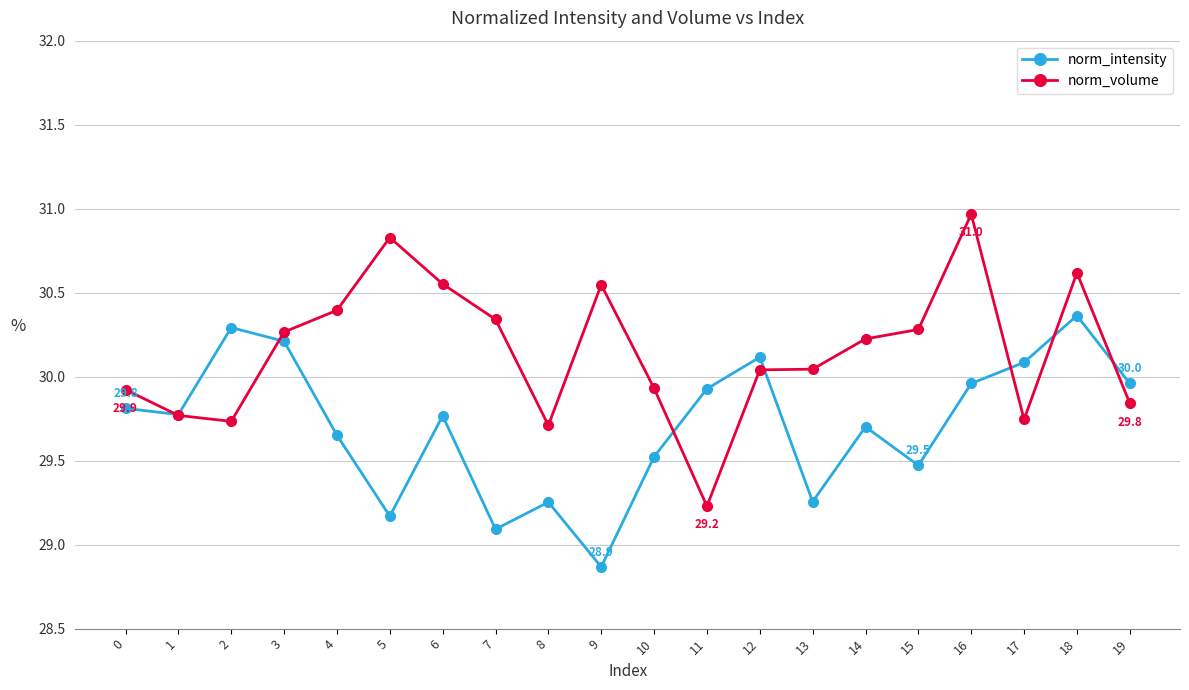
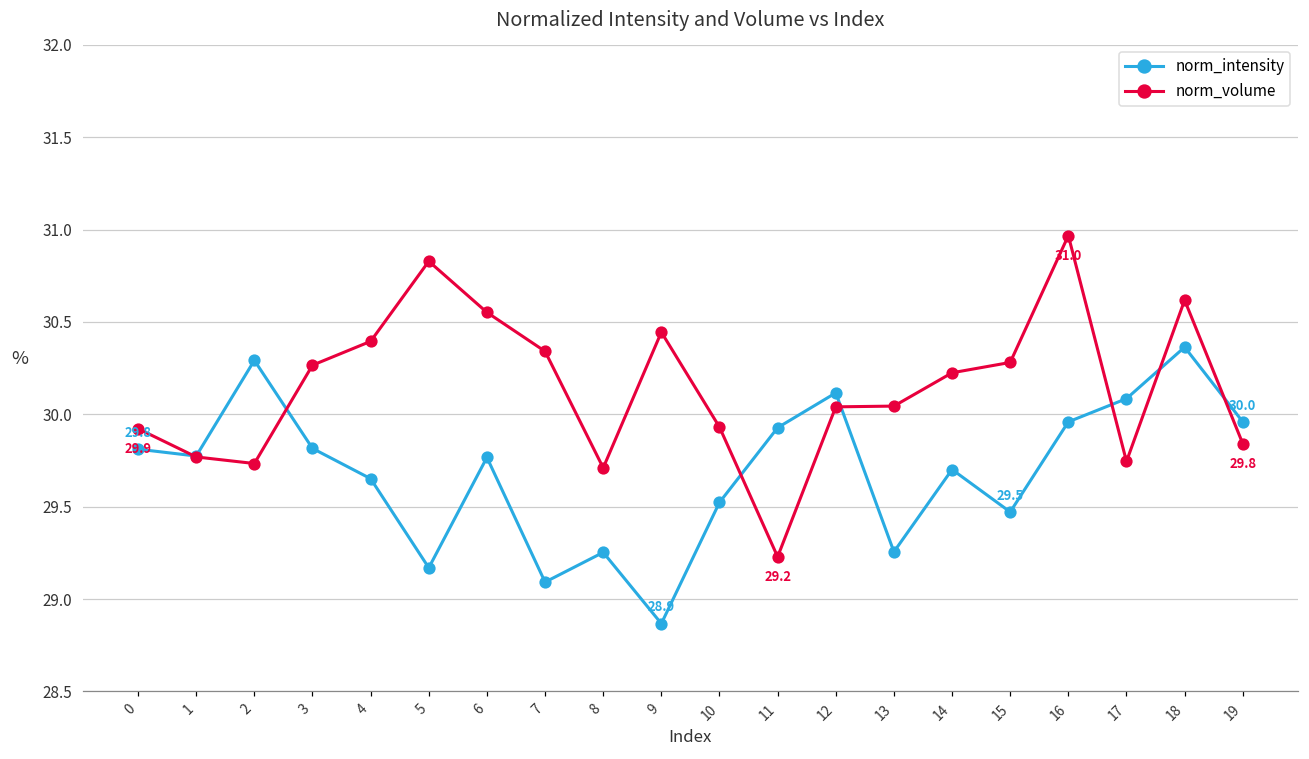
norm_intensity, 3: 30.21 -> 29.82
norm_volume, 9: 30.55 -> 30.44
